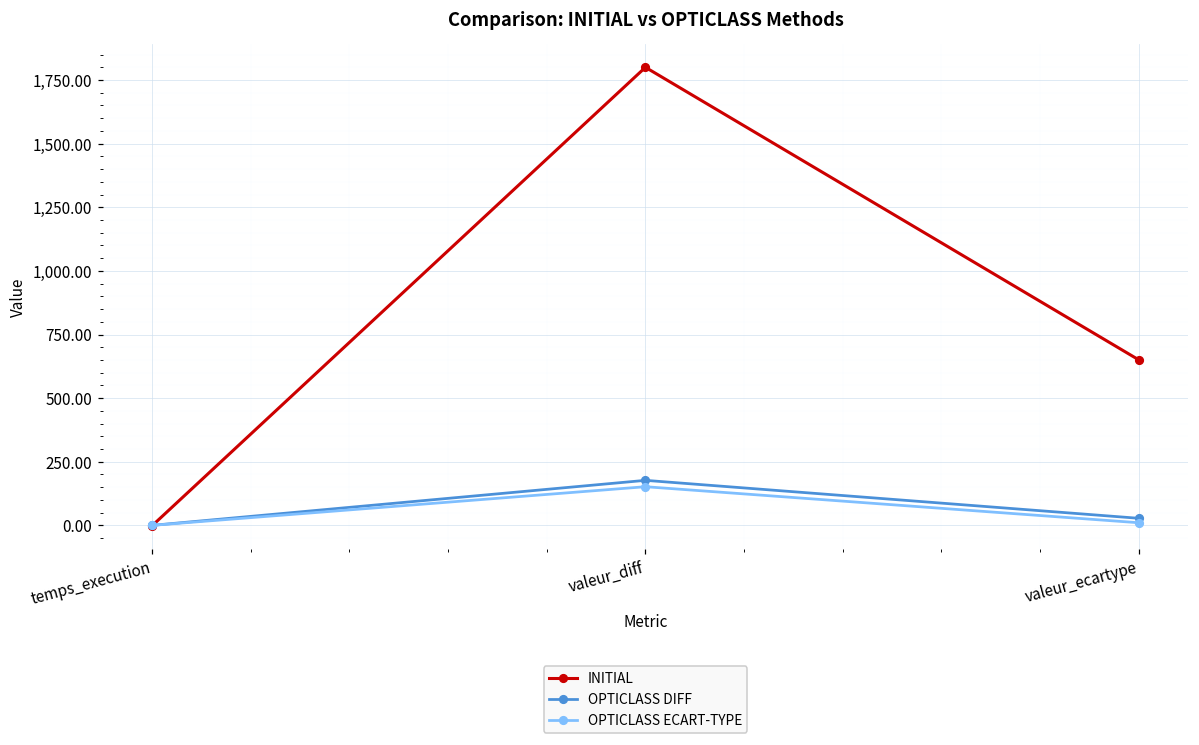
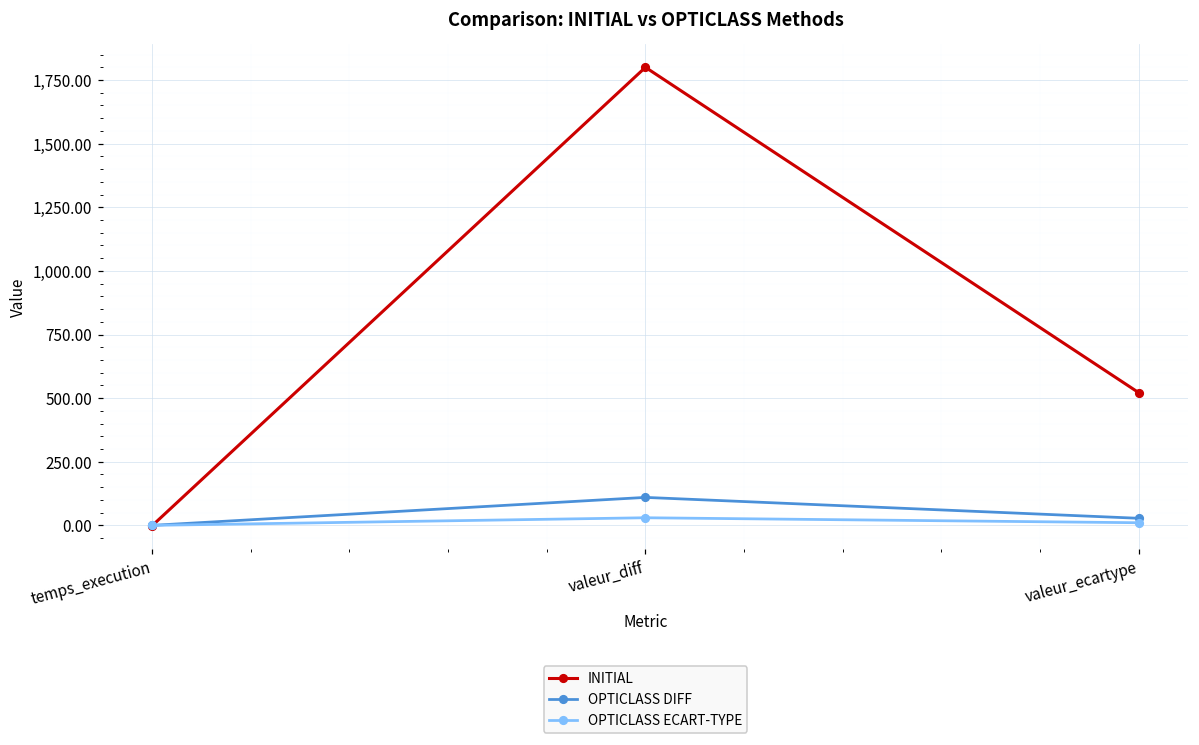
OPTICLASS DIFF, valeur_diff: 180 -> 110
OPTICLASS ECART-TYPE, valeur_diff: 150 -> 30
INITIAL, valeur_ecartype: 650 -> 520
